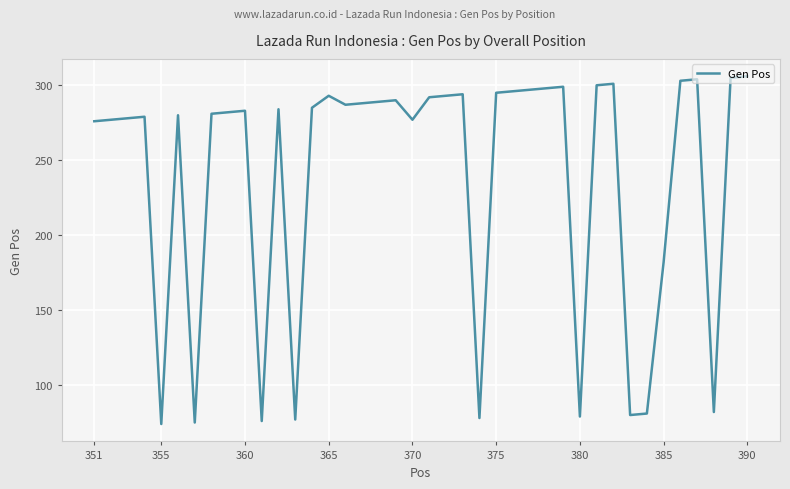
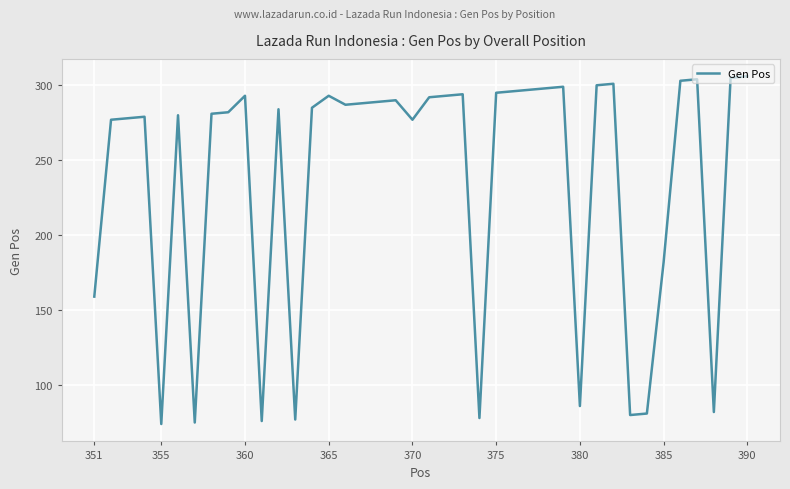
351: 276 -> 159
360: 283 -> 293
380: 79 -> 86
